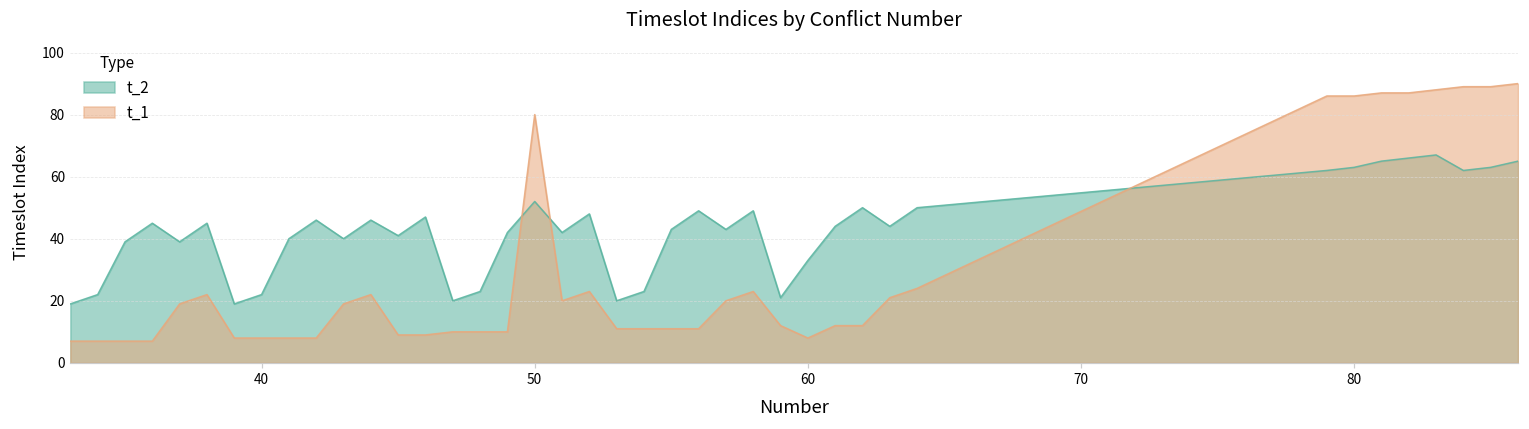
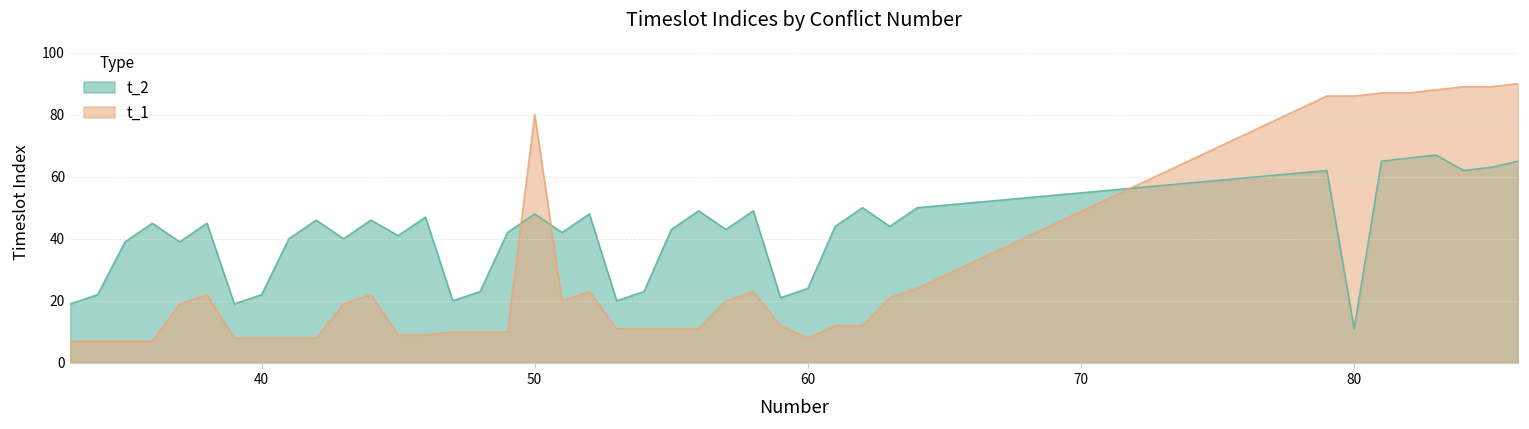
t_2, 50: 52 -> 48
t_2, 60: 33 -> 24
t_2, 80: 63 -> 11
